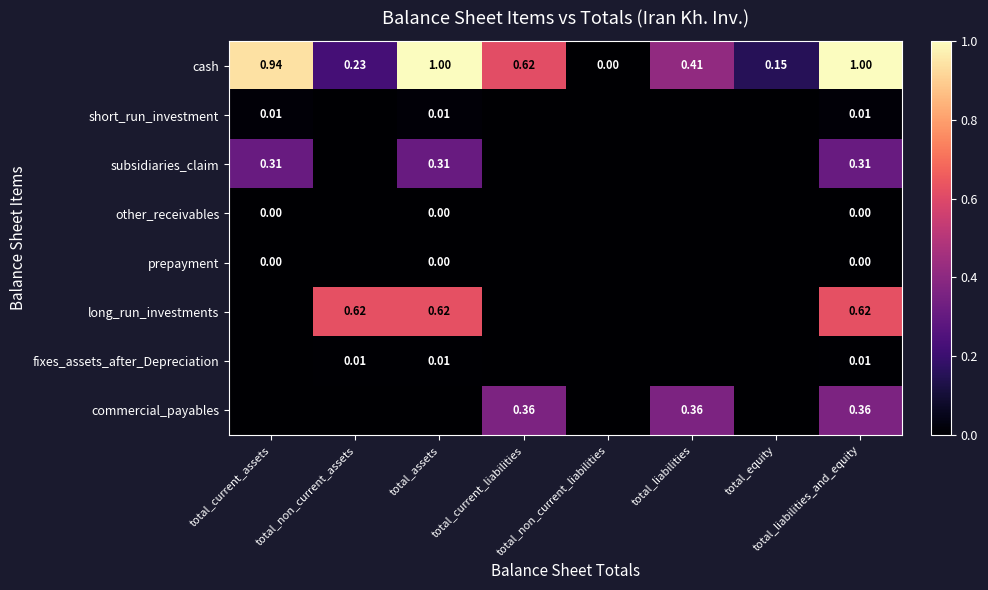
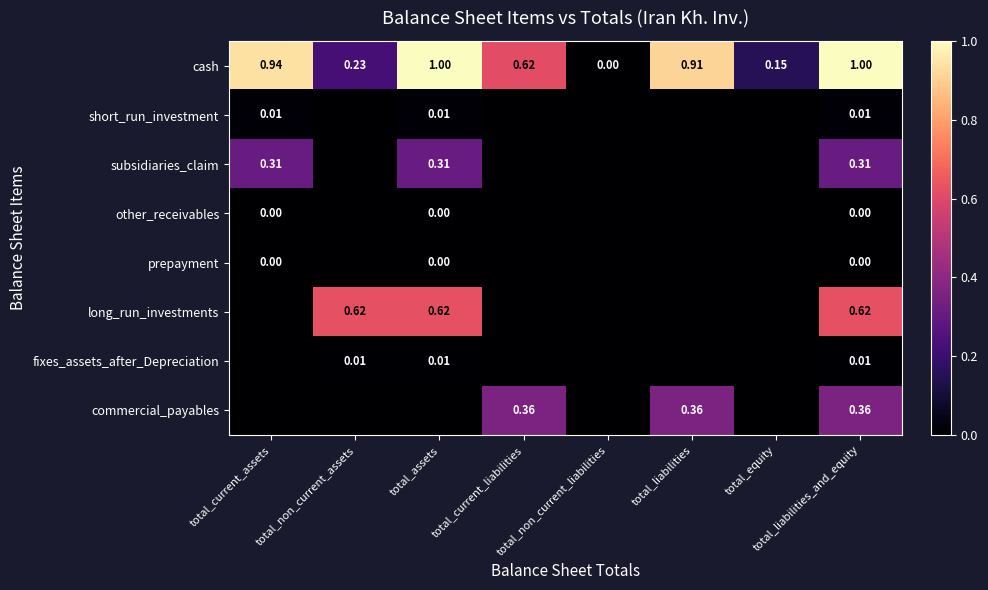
cash, total_liabilities: 0.41 -> 0.91
